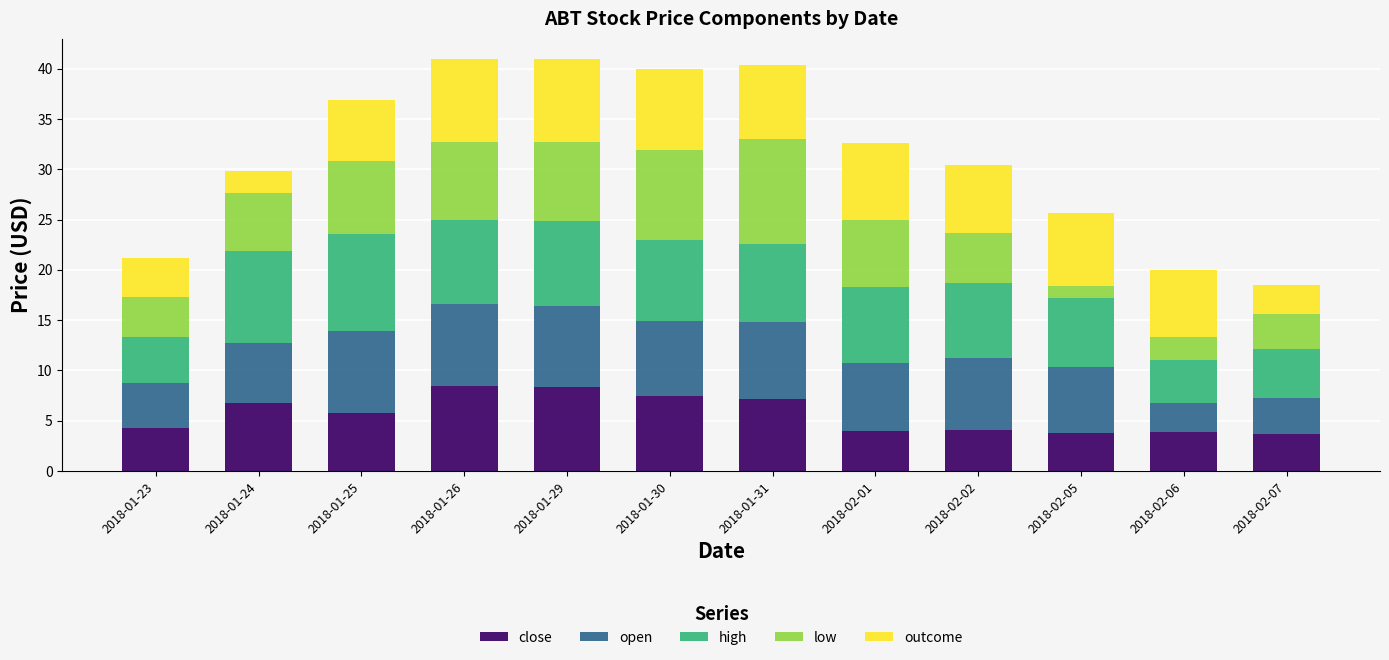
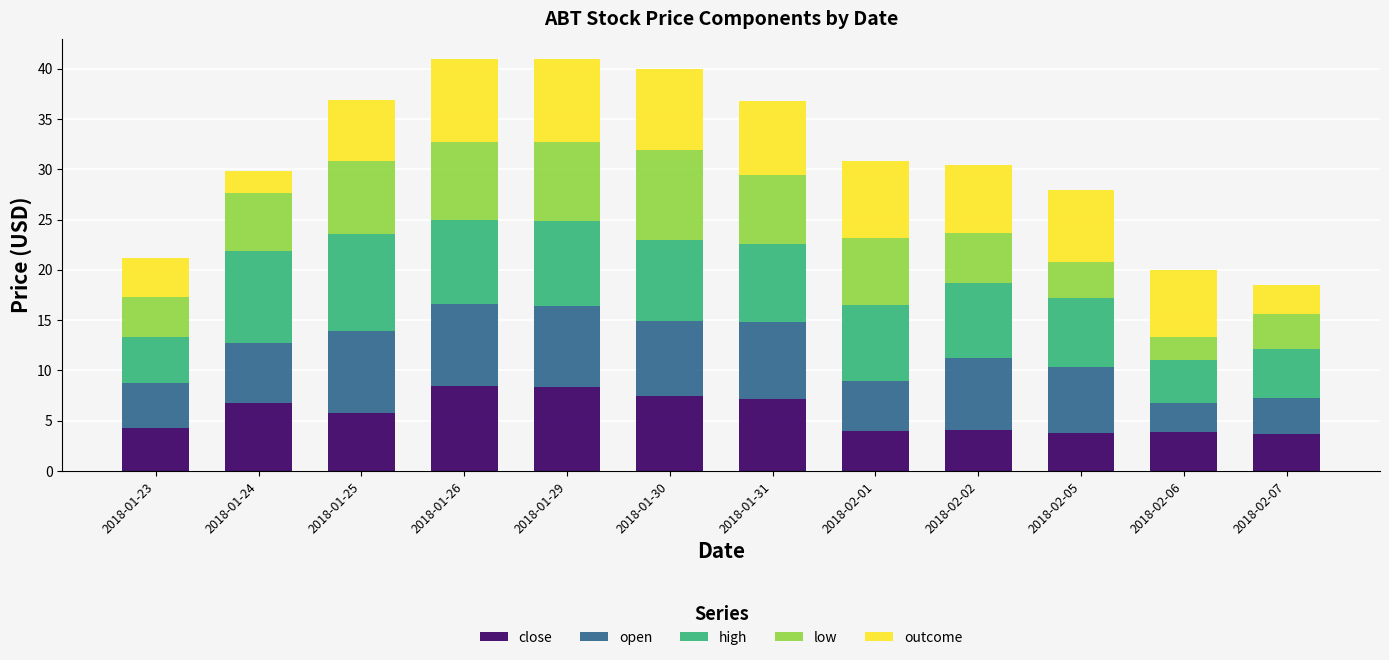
low, 2018-01-31: 10.5 -> 6.9
open, 2018-02-01: 6.8 -> 4.9
low, 2018-02-05: 1.2 -> 3.5
